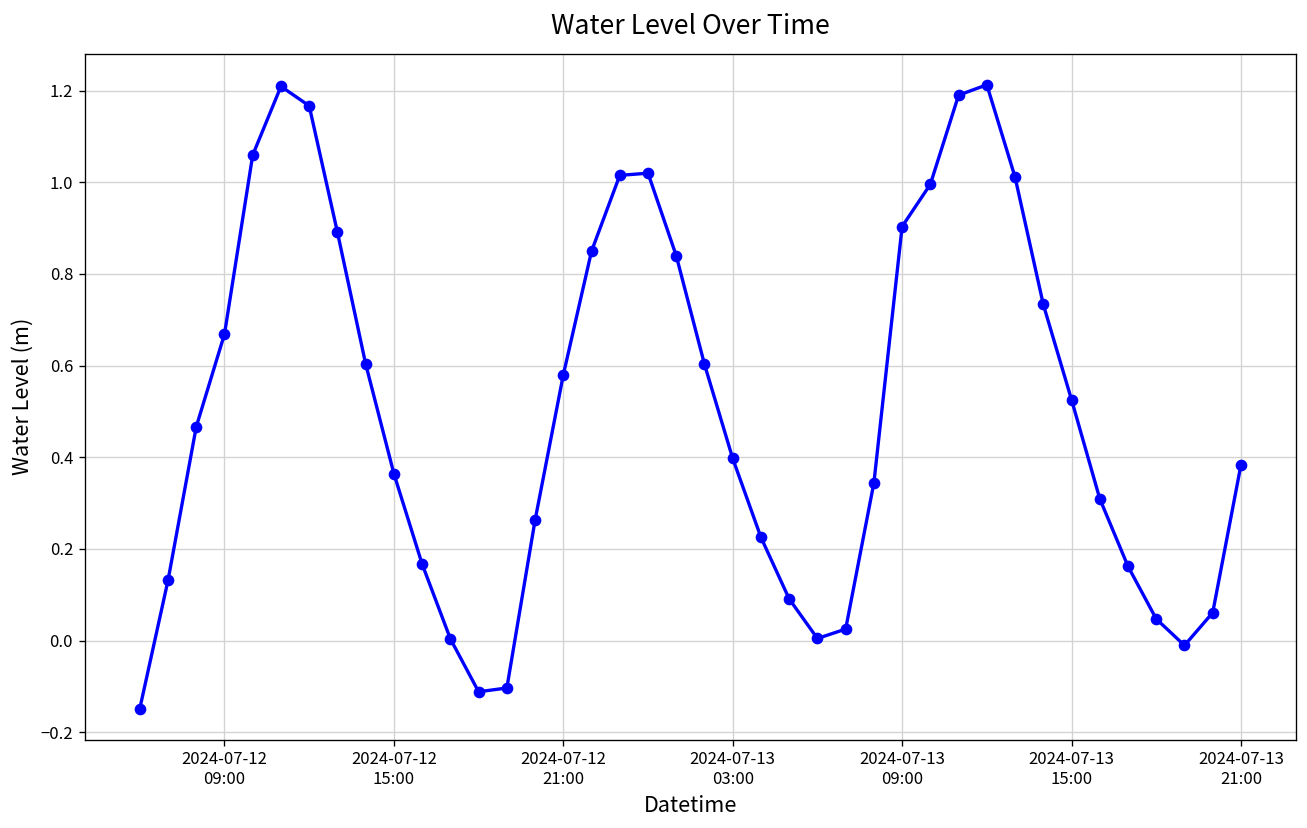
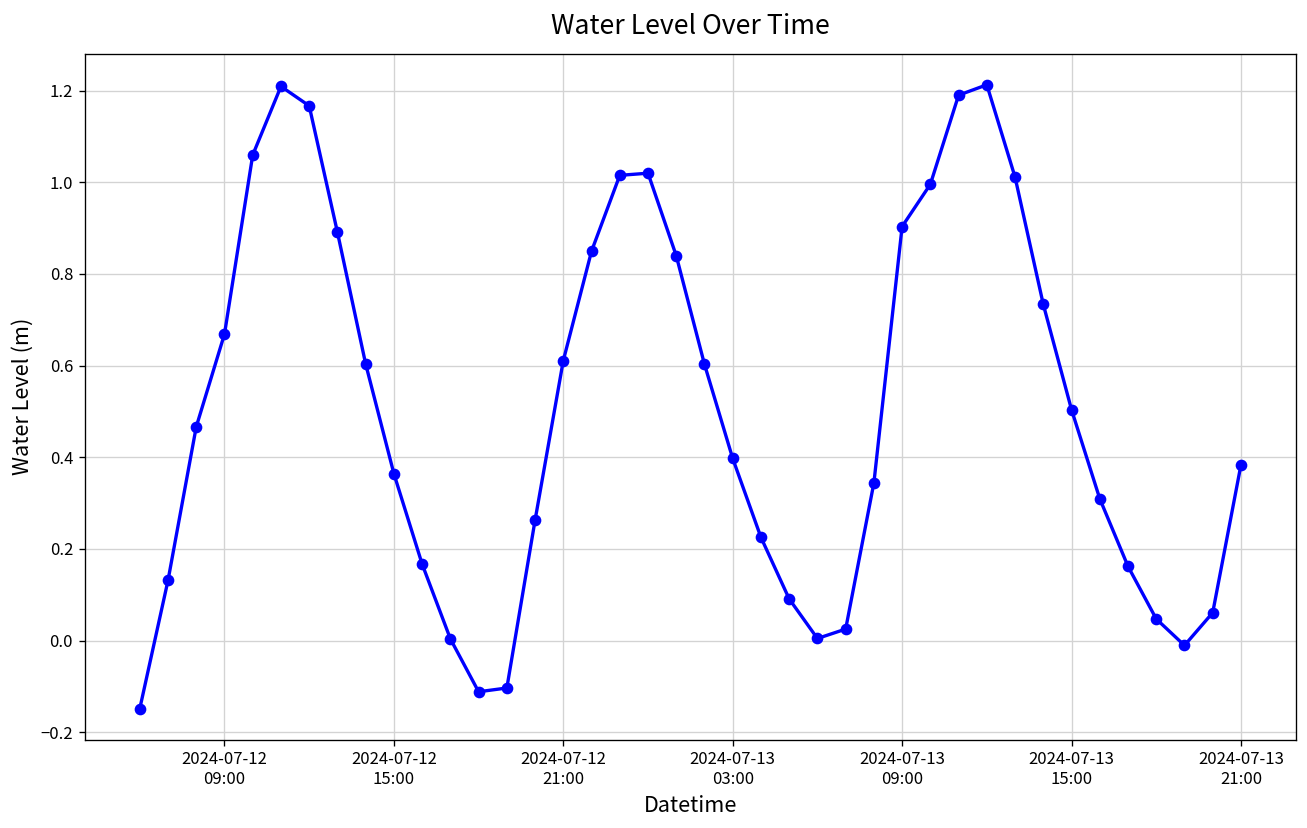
2024-07-12 21:00: 0.58 -> 0.61
2024-07-13 15:00: 0.53 -> 0.50
